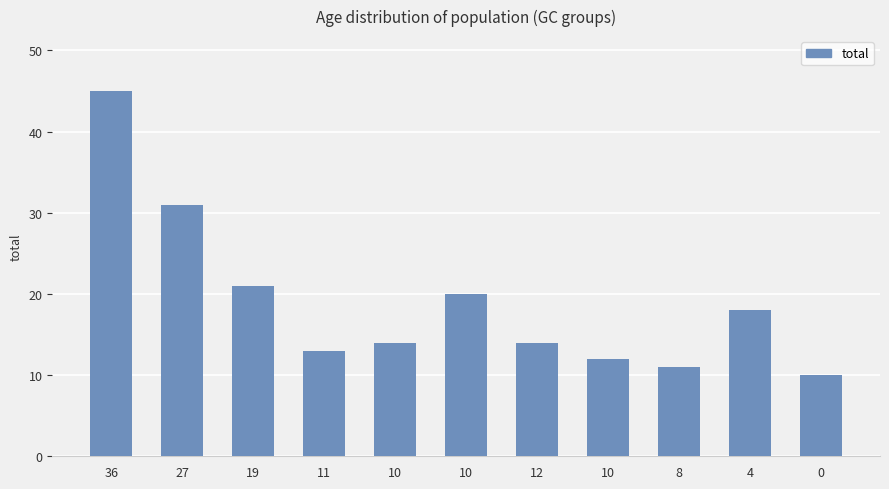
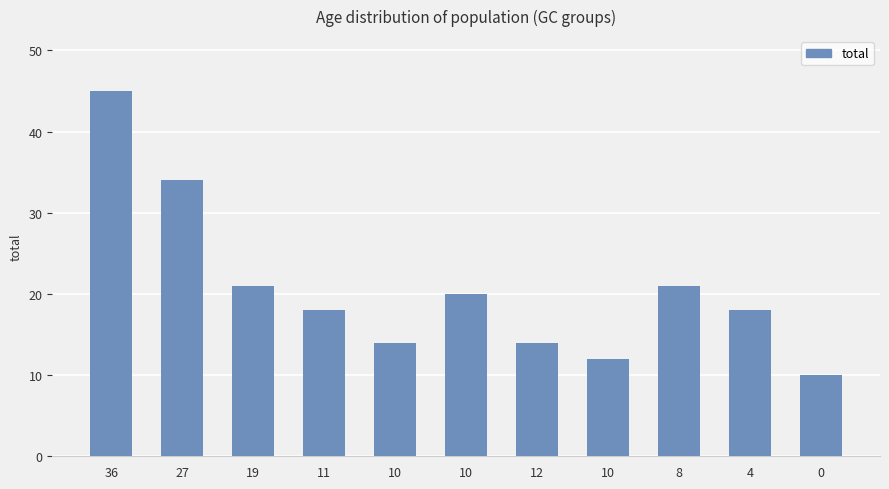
27: 31 -> 34
11: 13 -> 18
8: 11 -> 21
